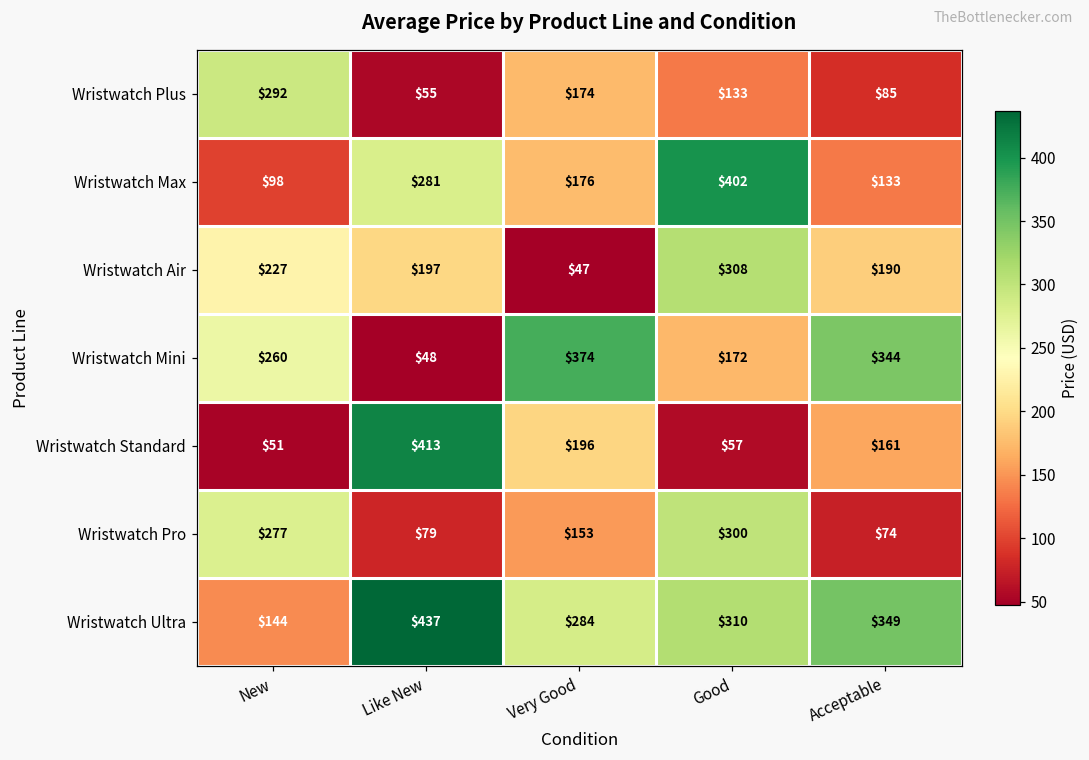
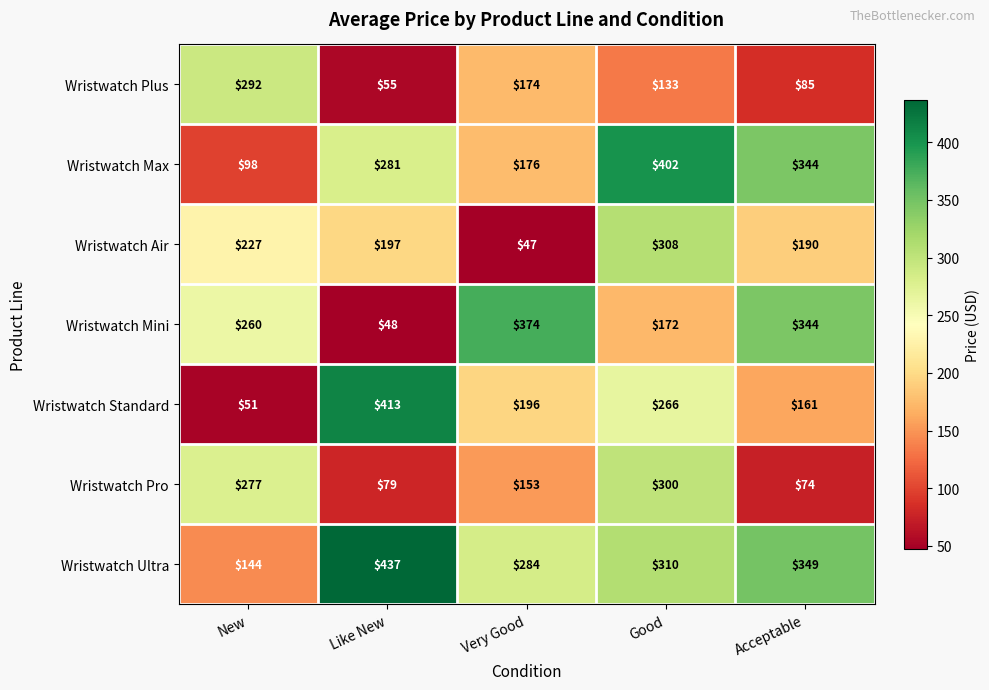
Wristwatch Max, Acceptable: $133 -> $344
Wristwatch Standard, Good: $57 -> $266
